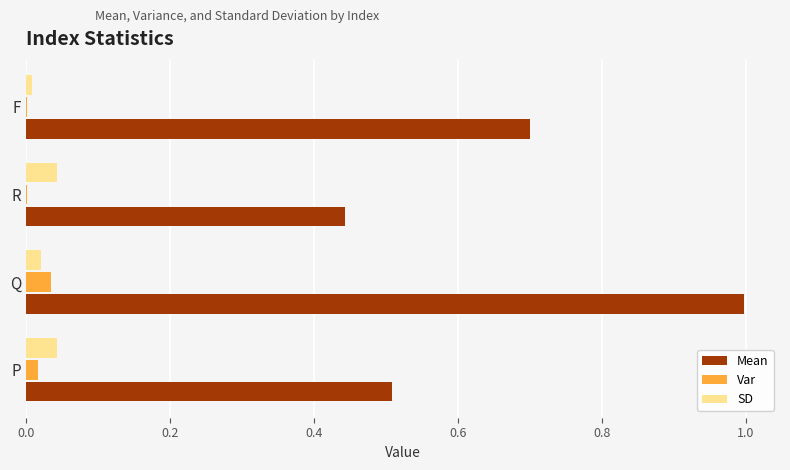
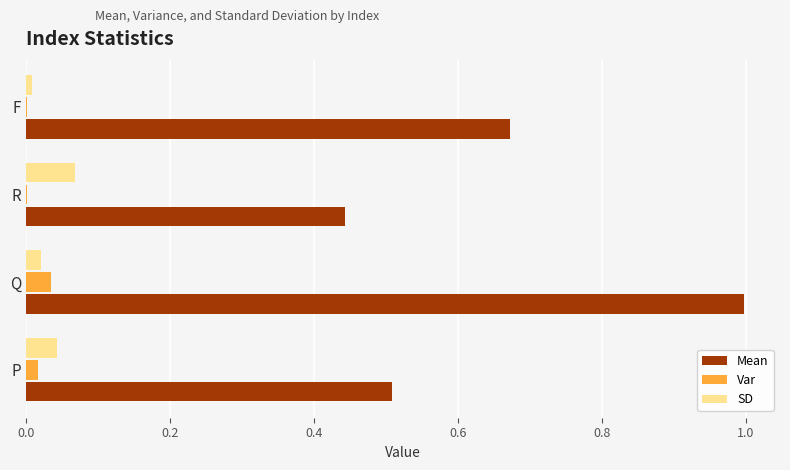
Mean, F: 0.70 -> 0.67
SD, R: 0.04 -> 0.07
